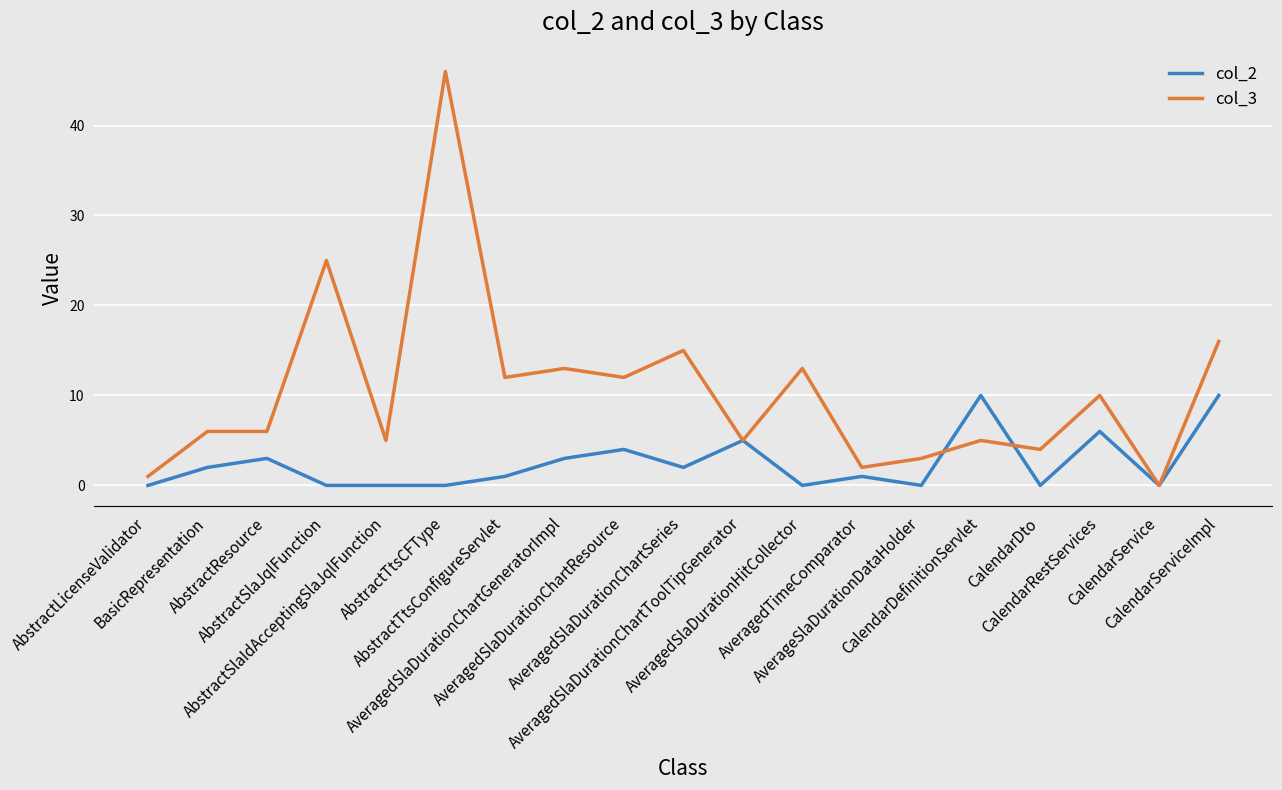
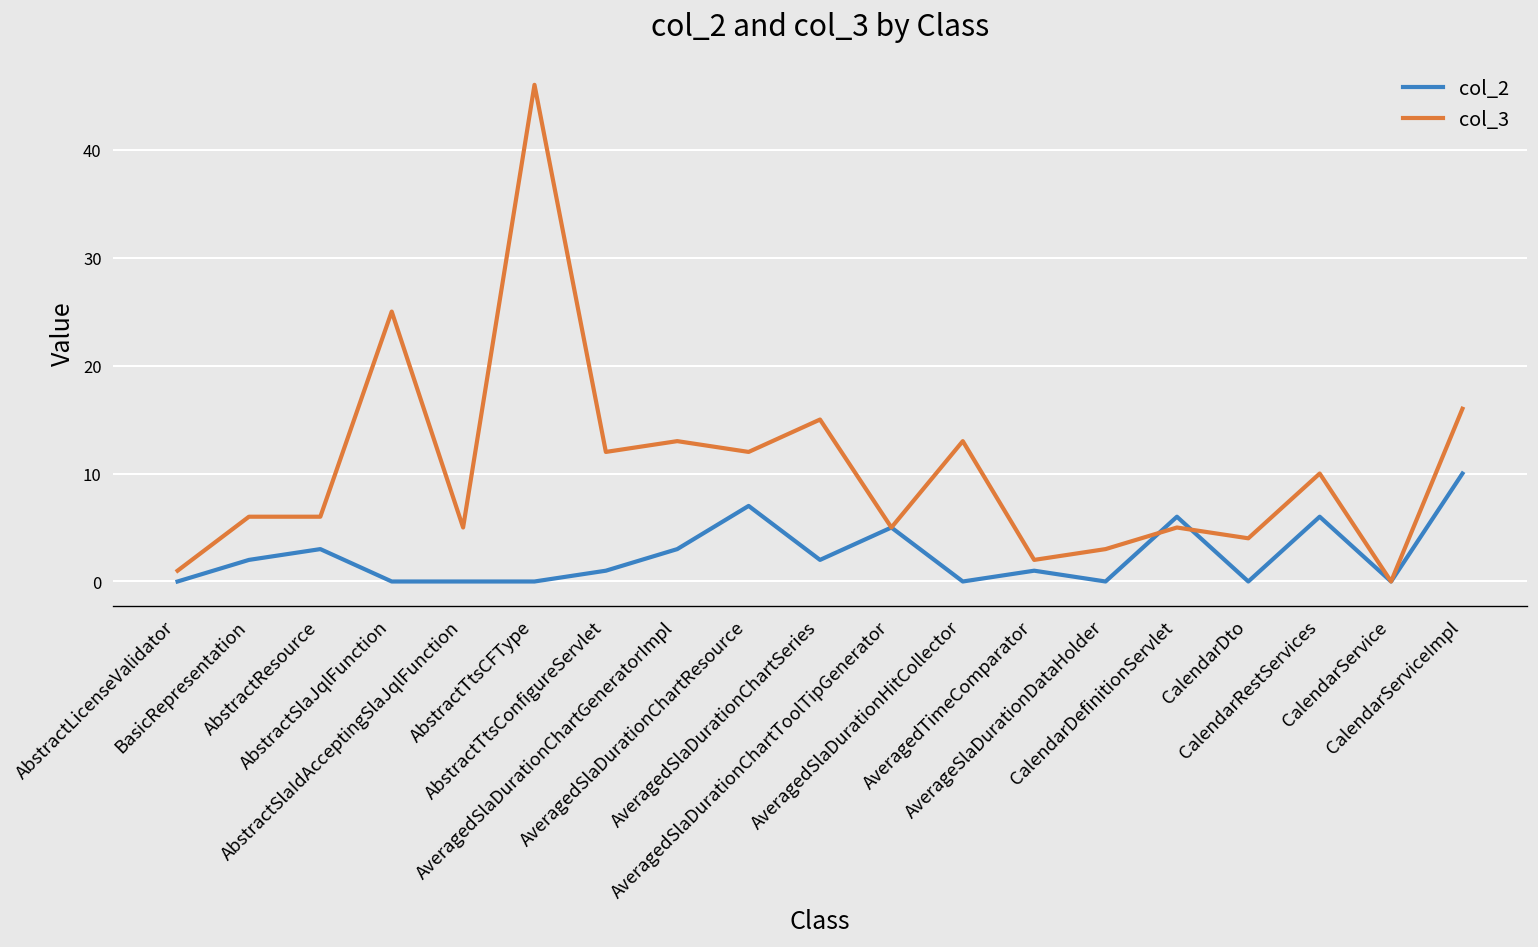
col_2, AveragedSlaDurationChartResource: 4 -> 7
col_2, CalendarDefinitionServlet: 10 -> 6
